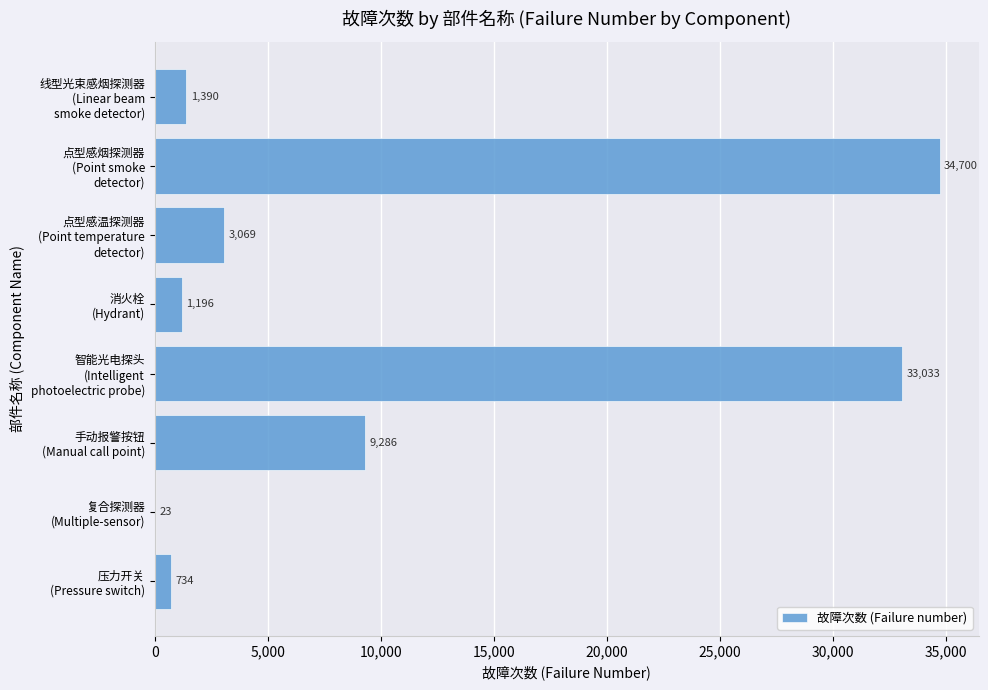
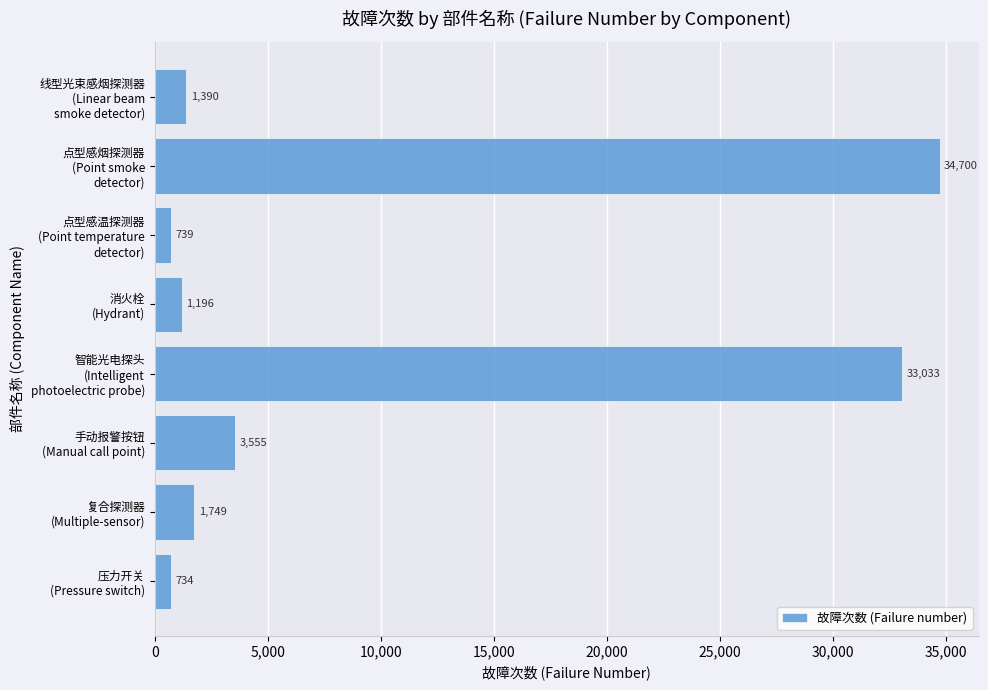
点型感温探测器 (Point temperature detector): 3,069 -> 739
手动报警按钮 (Manual call point): 9,286 -> 3,555
复合探测器 (Multiple-sensor): 23 -> 1,749
